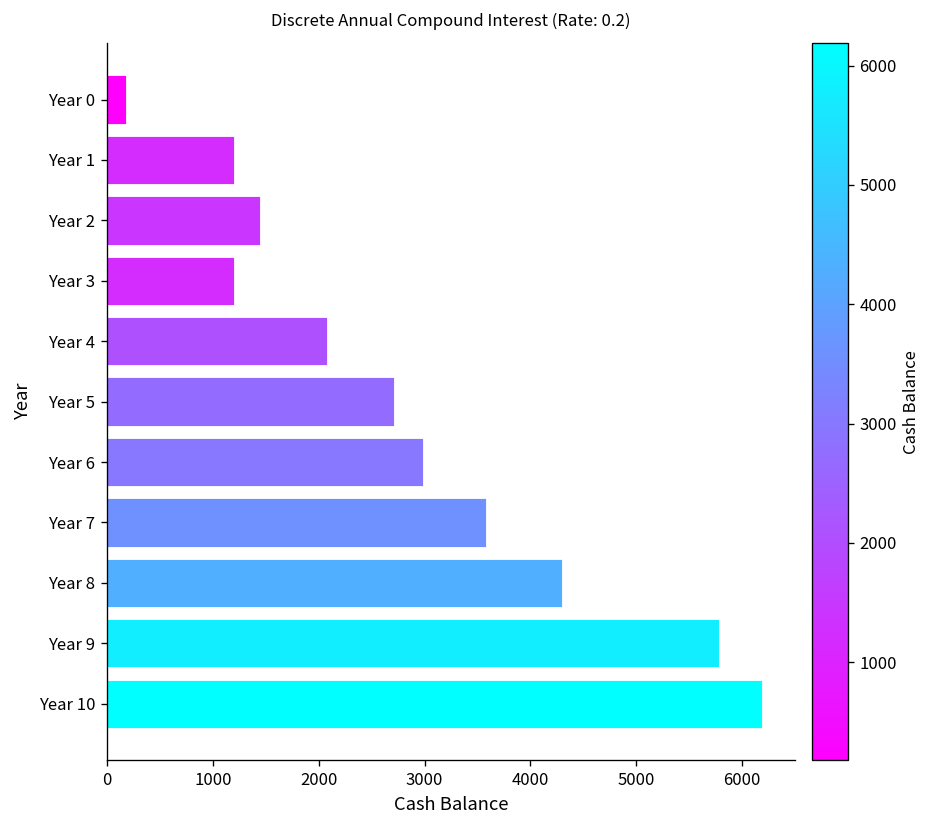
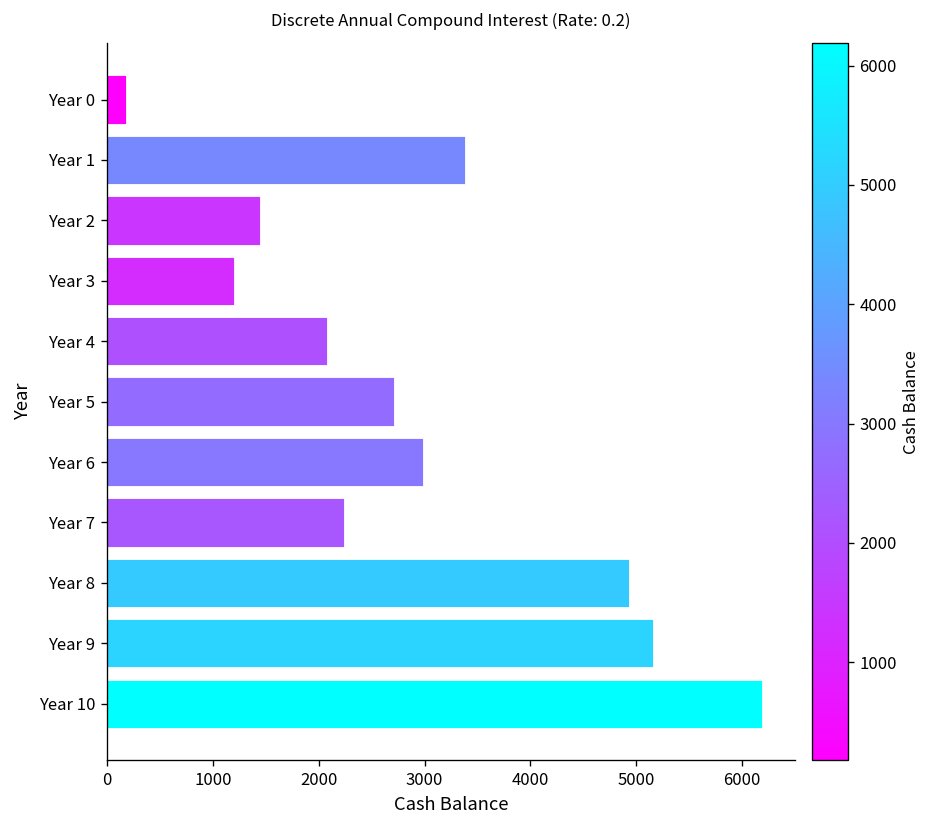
Year 1: 1200 -> 3400
Year 7: 3600 -> 2200
Year 8: 4300 -> 4900
Year 9: 5800 -> 5200
